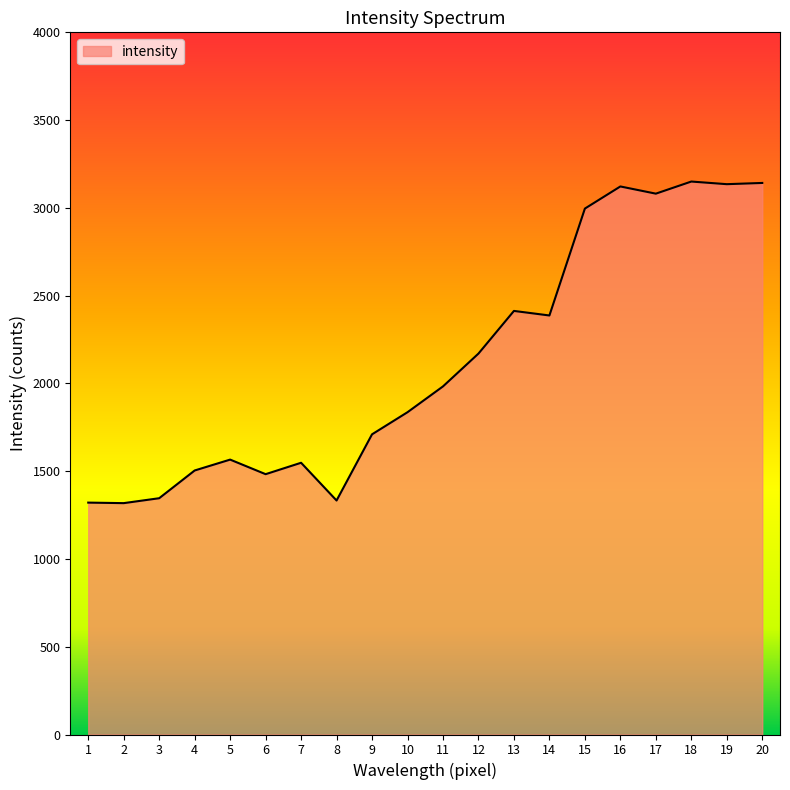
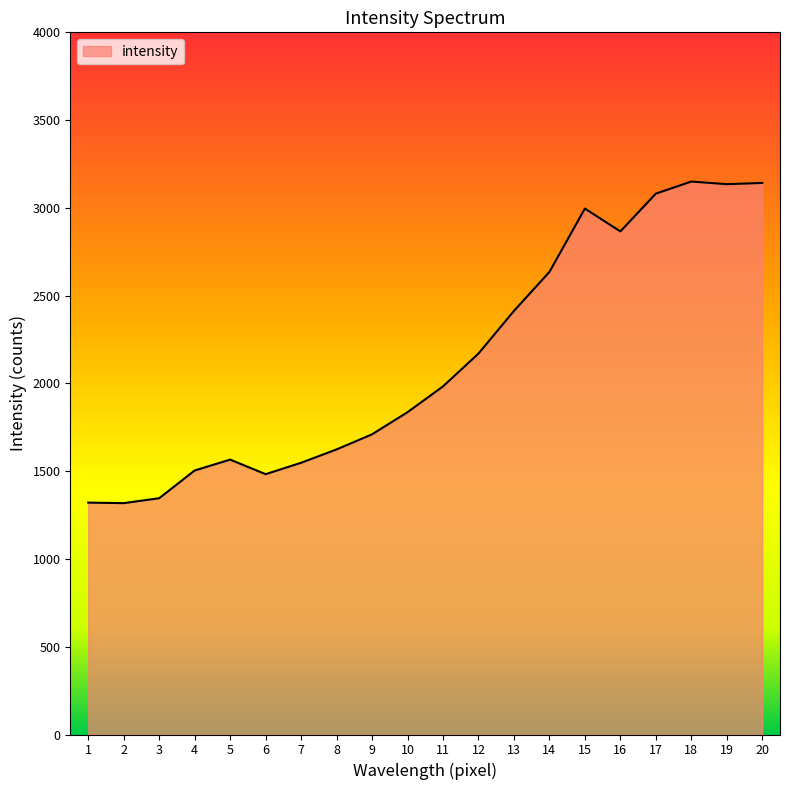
8: 1330 -> 1620
14: 2390 -> 2640
16: 3120 -> 2870
